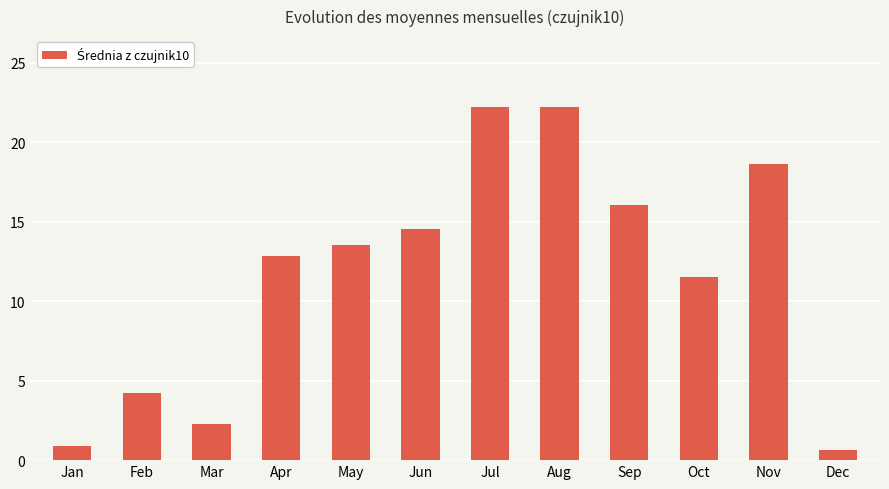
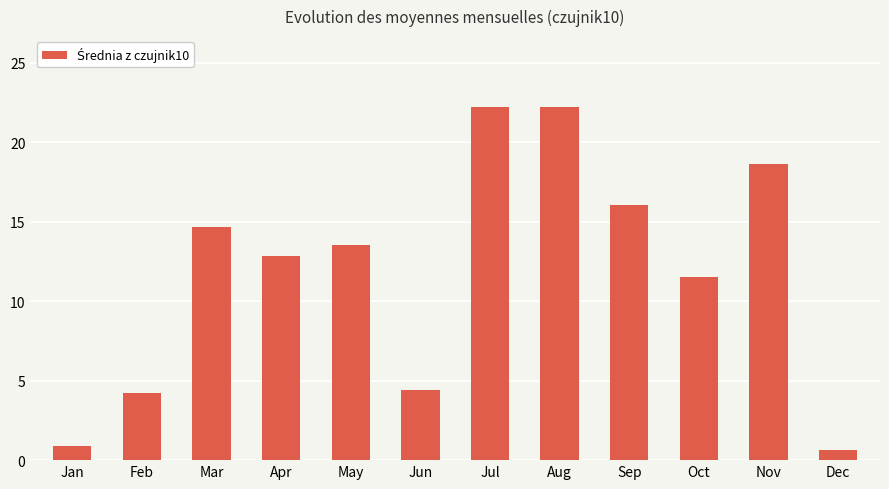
Mar: 2.3 -> 14.7
Jun: 14.5 -> 4.4
